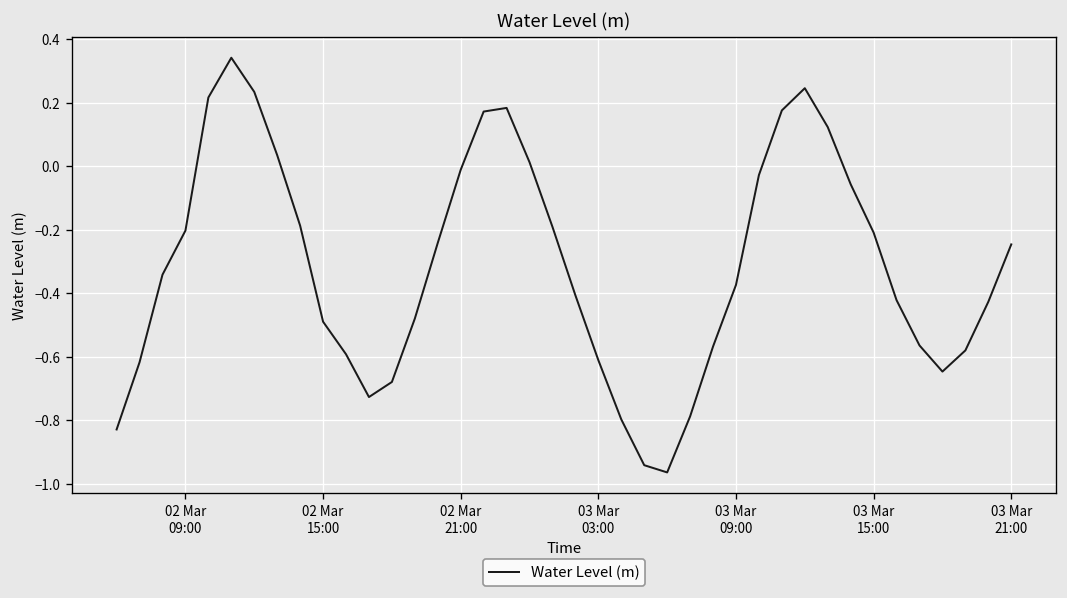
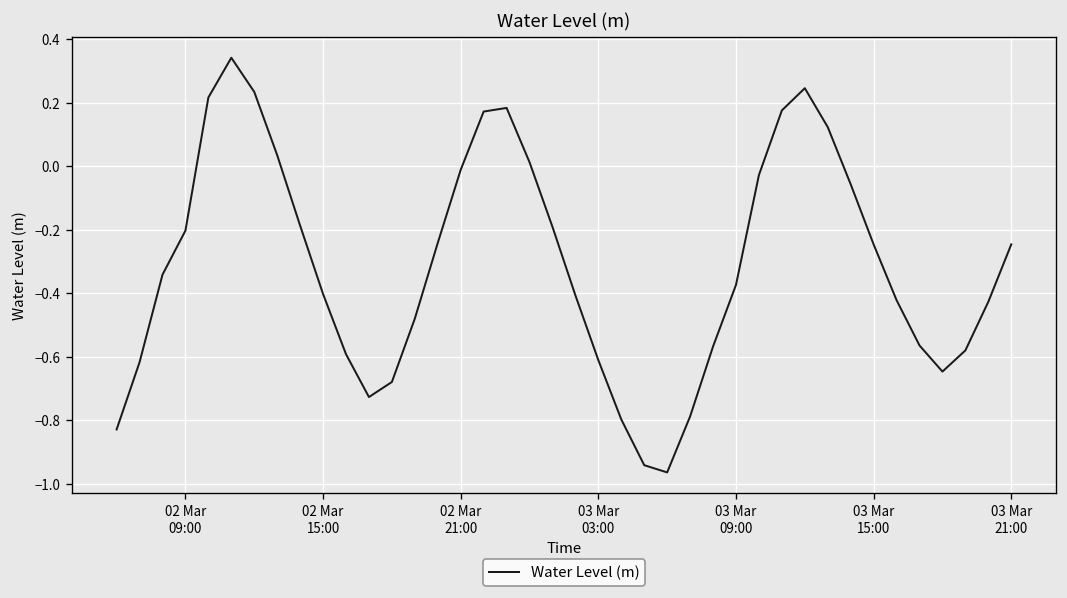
02 Mar 15:00: -0.49 -> -0.40
03 Mar 15:00: -0.21 -> -0.25
